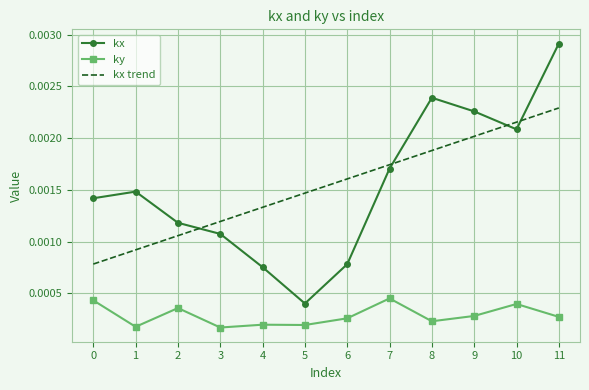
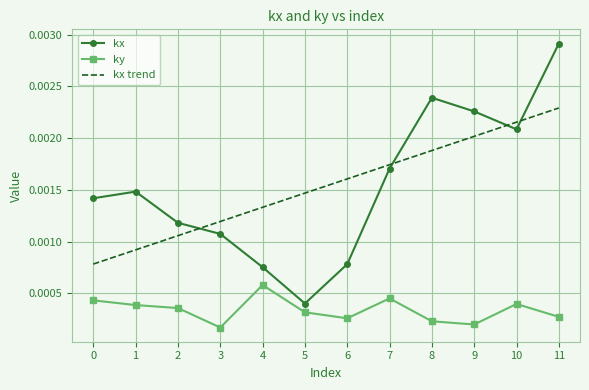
ky, 1: 0.00018 -> 0.00039
ky, 4: 0.00020 -> 0.00058
ky, 5: 0.00019 -> 0.00032
ky, 9: 0.00028 -> 0.00020
